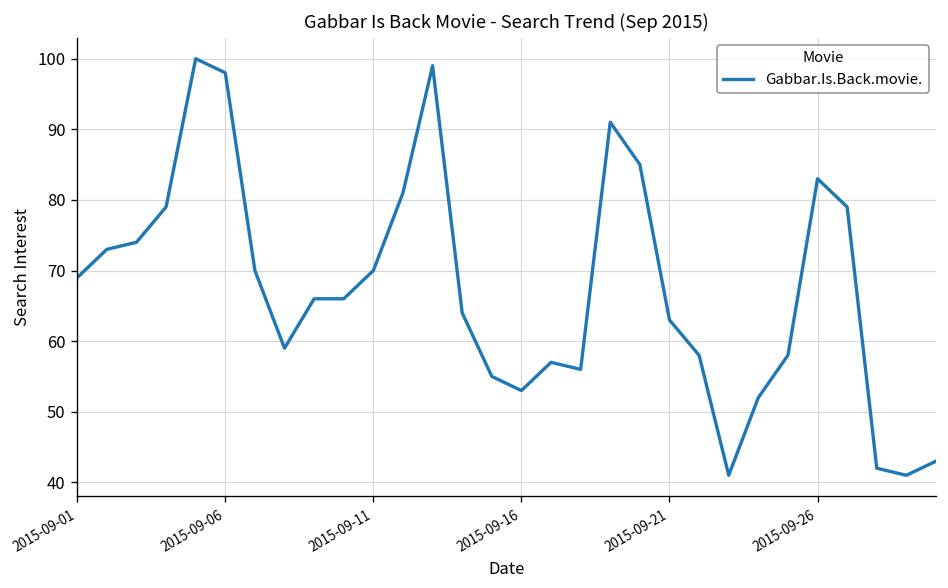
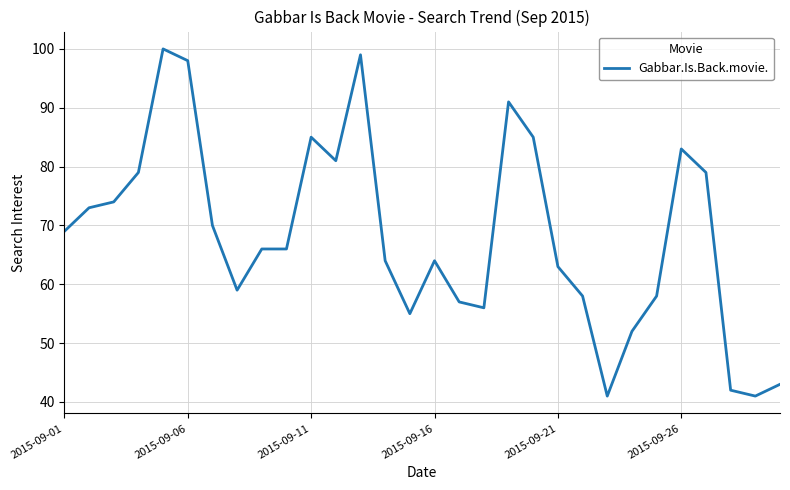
2015-09-11: 70 -> 85
2015-09-16: 53 -> 64
